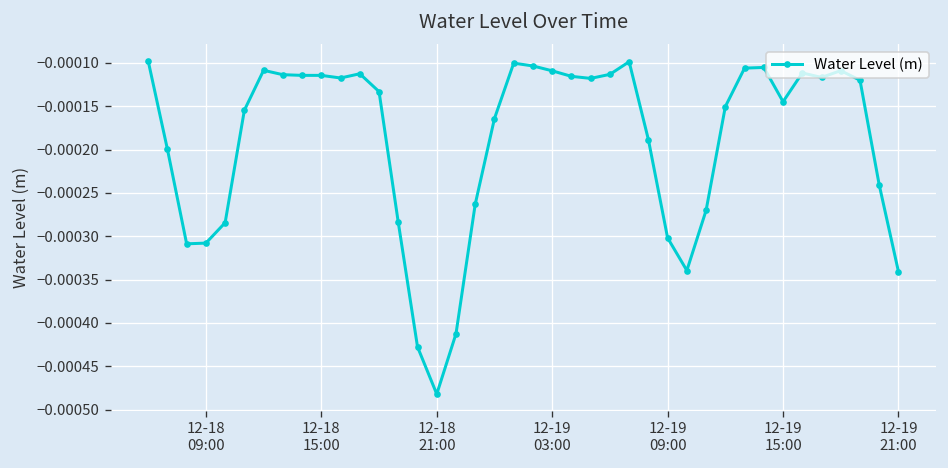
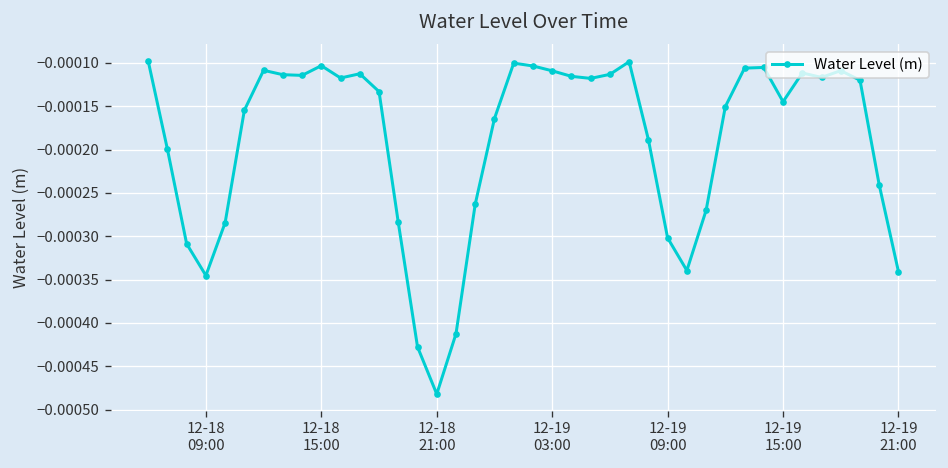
12-18 09:00: -0.00031 -> -0.00035
12-18 15:00: -0.00011 -> -0.00010
